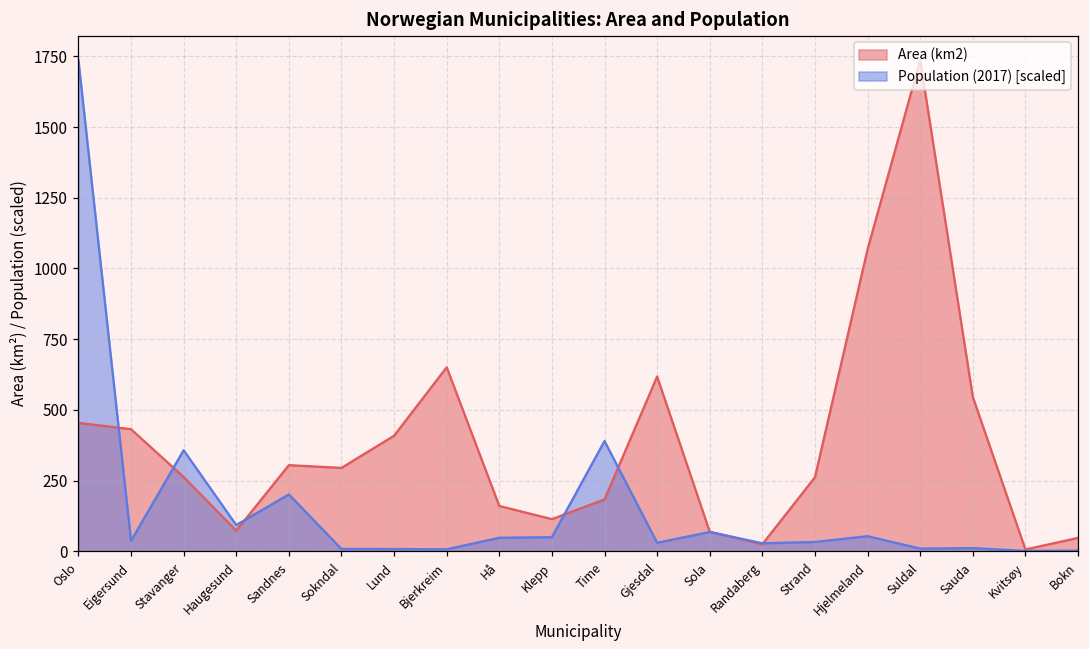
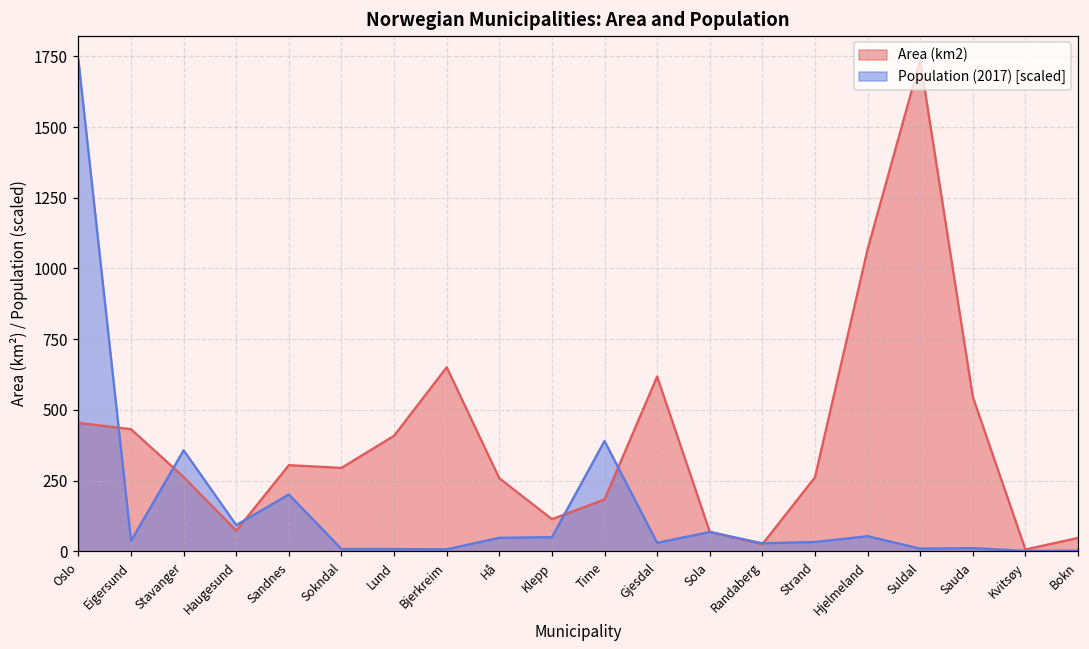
Area (km2), Hå: 160 -> 260
